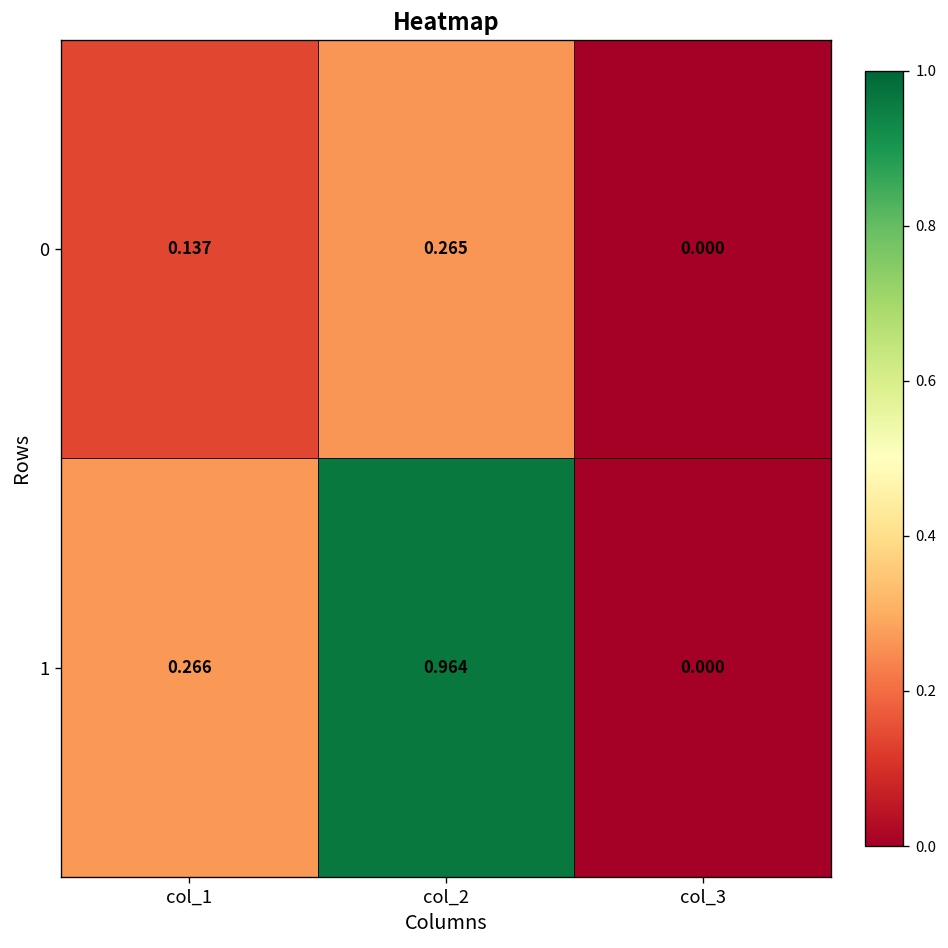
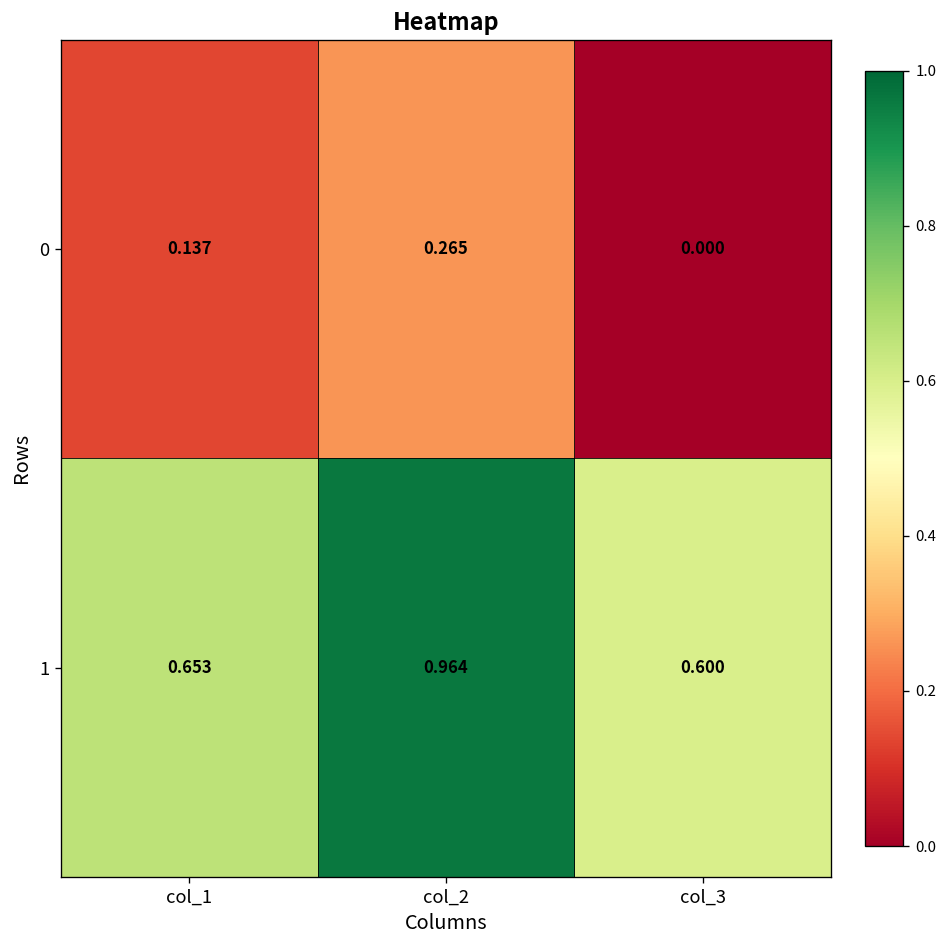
1, col_1: 0.266 -> 0.653
1, col_3: 0.000 -> 0.600
